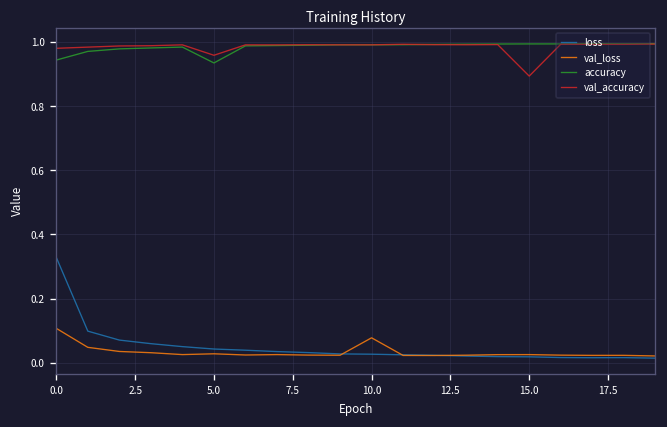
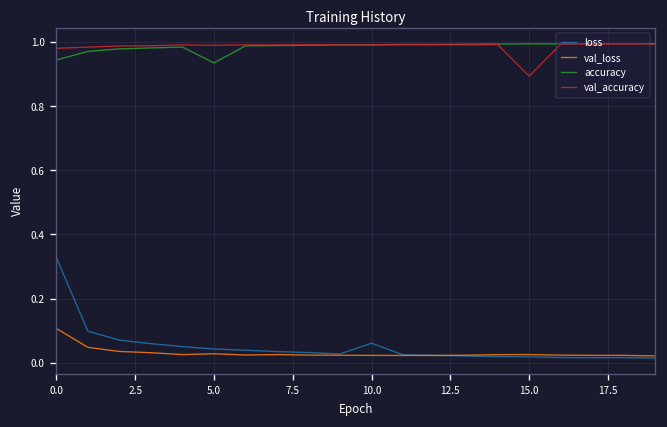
val_accuracy, 5.0: 0.96 -> 0.99
loss, 10.0: 0.03 -> 0.06
val_loss, 10.0: 0.08 -> 0.02
